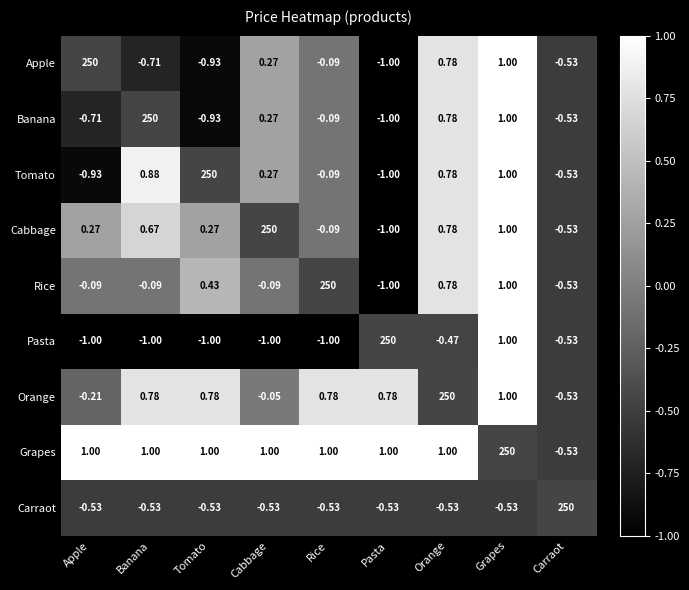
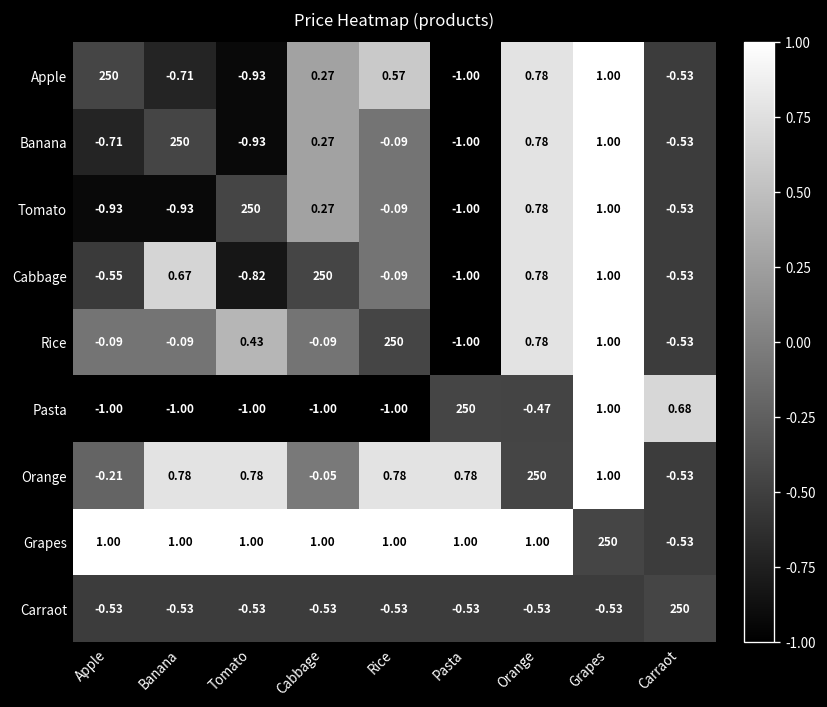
Apple, Rice: -0.09 -> 0.57
Tomato, Banana: 0.88 -> -0.93
Cabbage, Apple: 0.27 -> -0.55
Cabbage, Tomato: 0.27 -> -0.82
Pasta, Carraot: -0.53 -> 0.68
